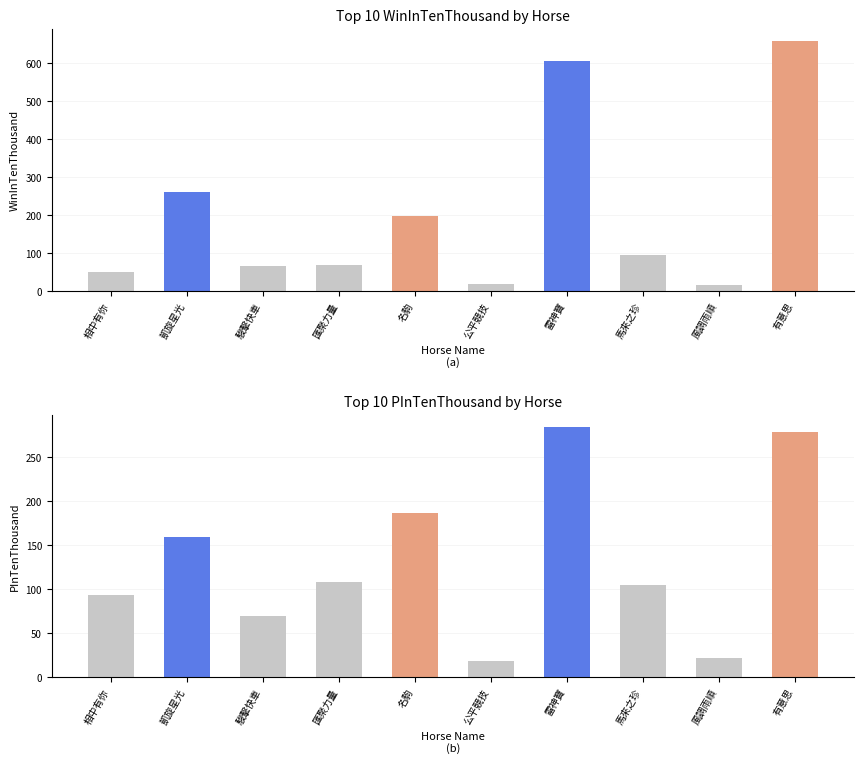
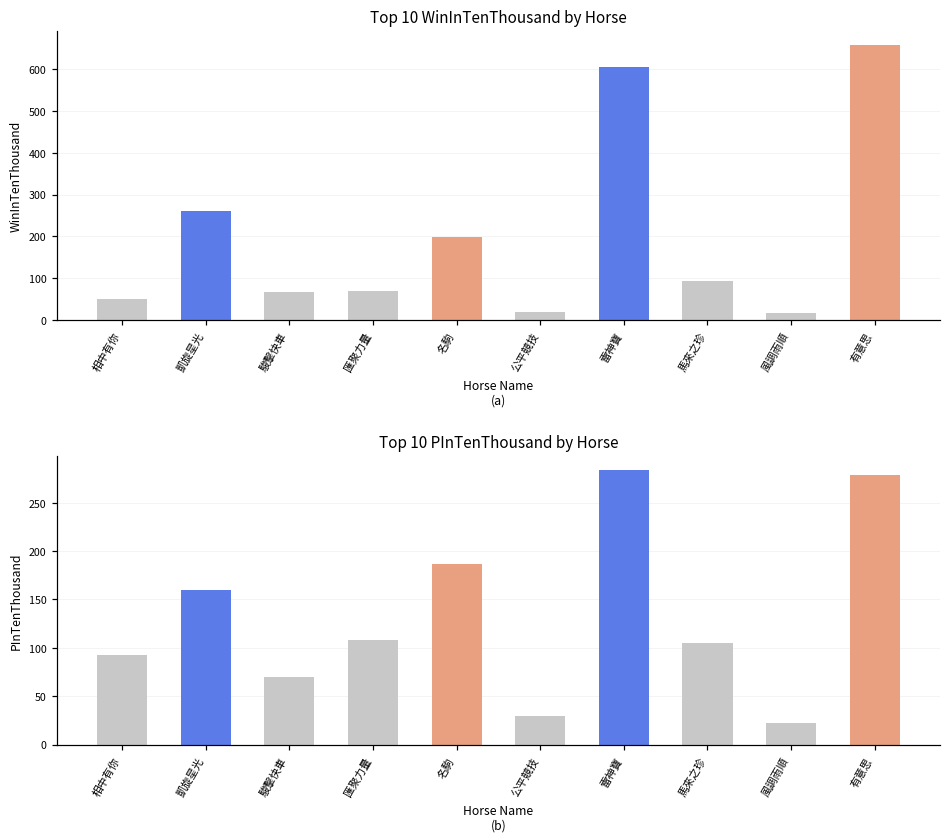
Top 10 PInTenThousand by Horse, 公平競技: 20 -> 30
